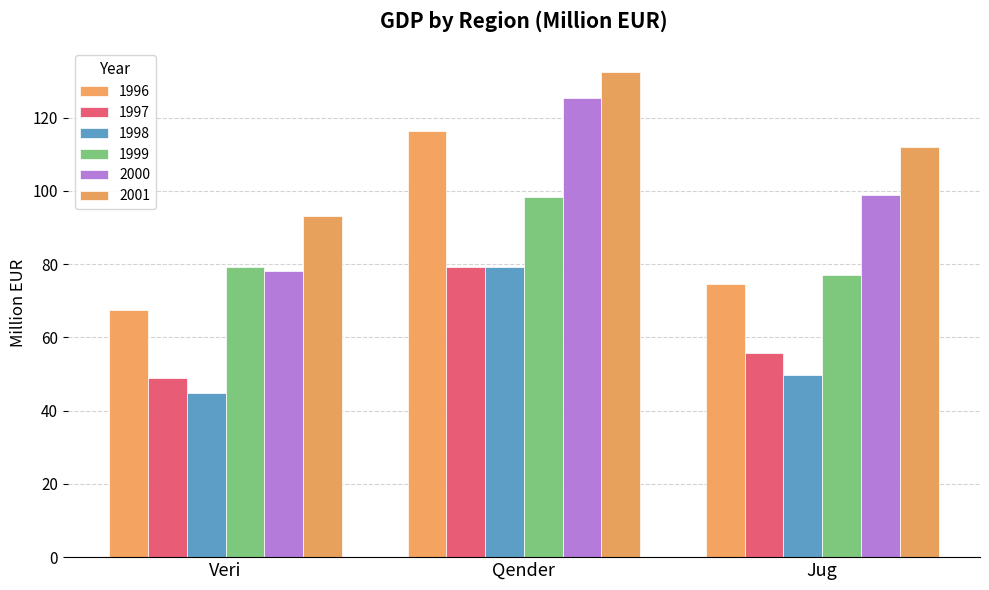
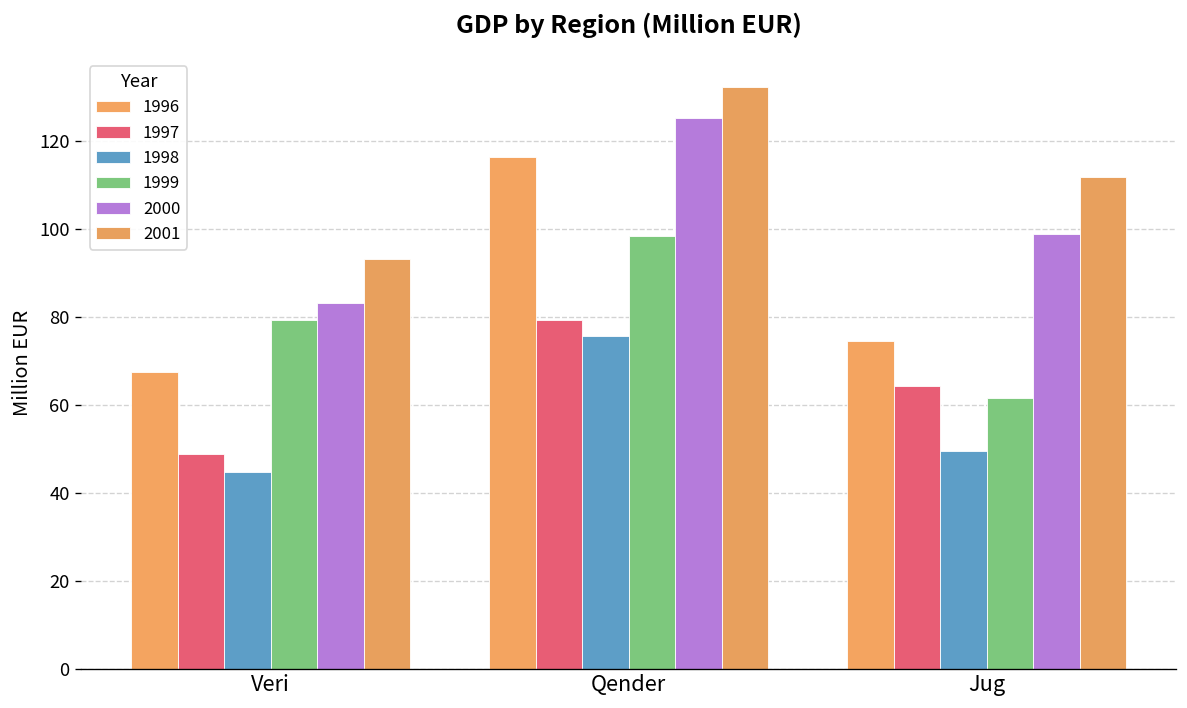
2000, Veri: 78 -> 83
1998, Qender: 79 -> 76
1997, Jug: 56 -> 64
1999, Jug: 77 -> 62
